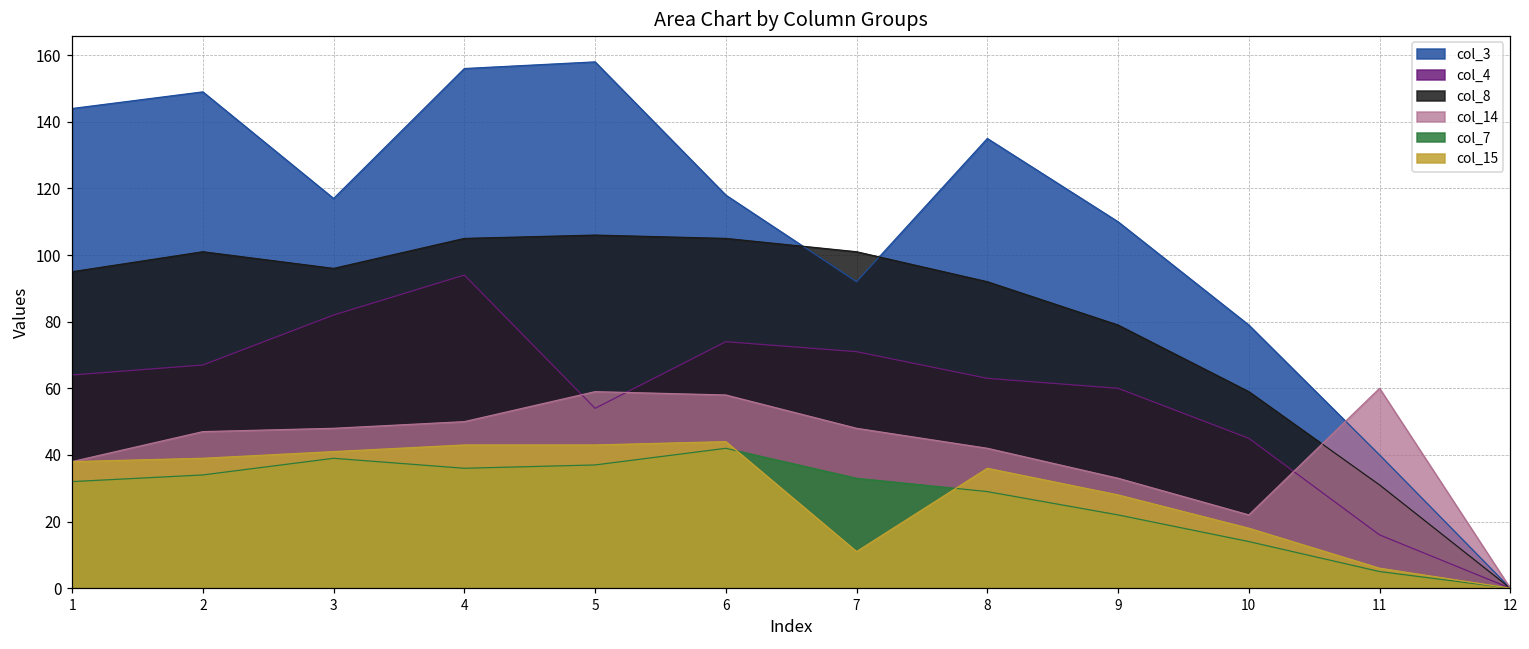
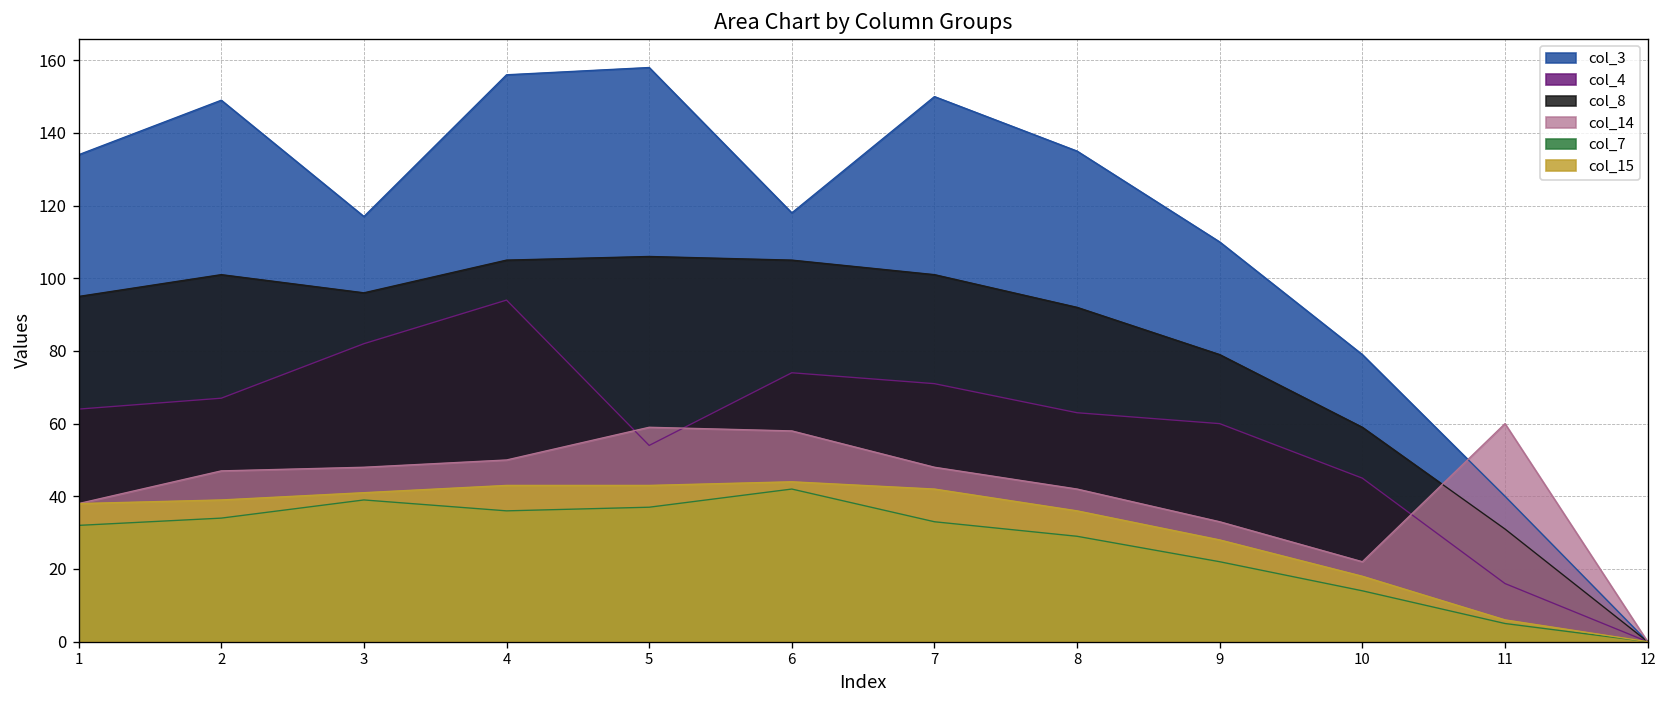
col_3, 1: 144 -> 134
col_3, 7: 92 -> 150
col_15, 7: 11 -> 42
